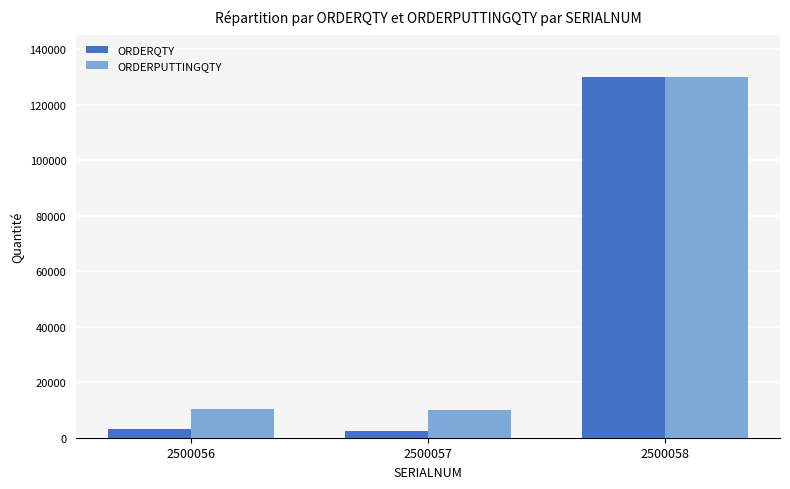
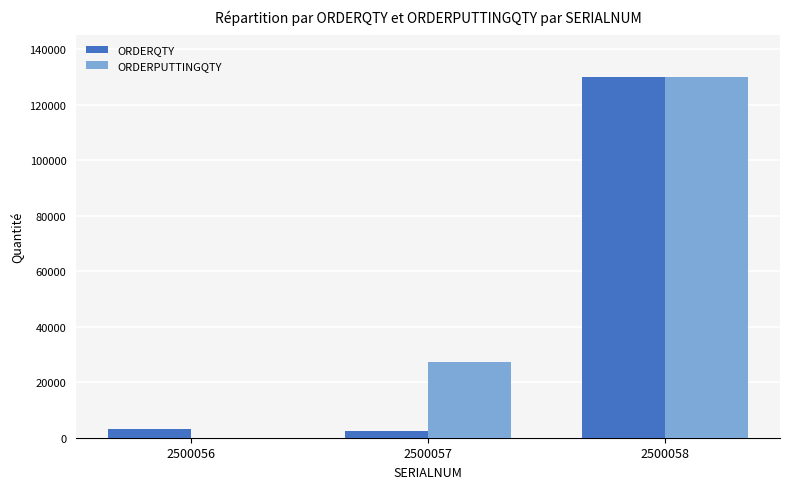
ORDERPUTTINGQTY, 2500056: 10000 -> 0
ORDERPUTTINGQTY, 2500057: 10000 -> 27000
